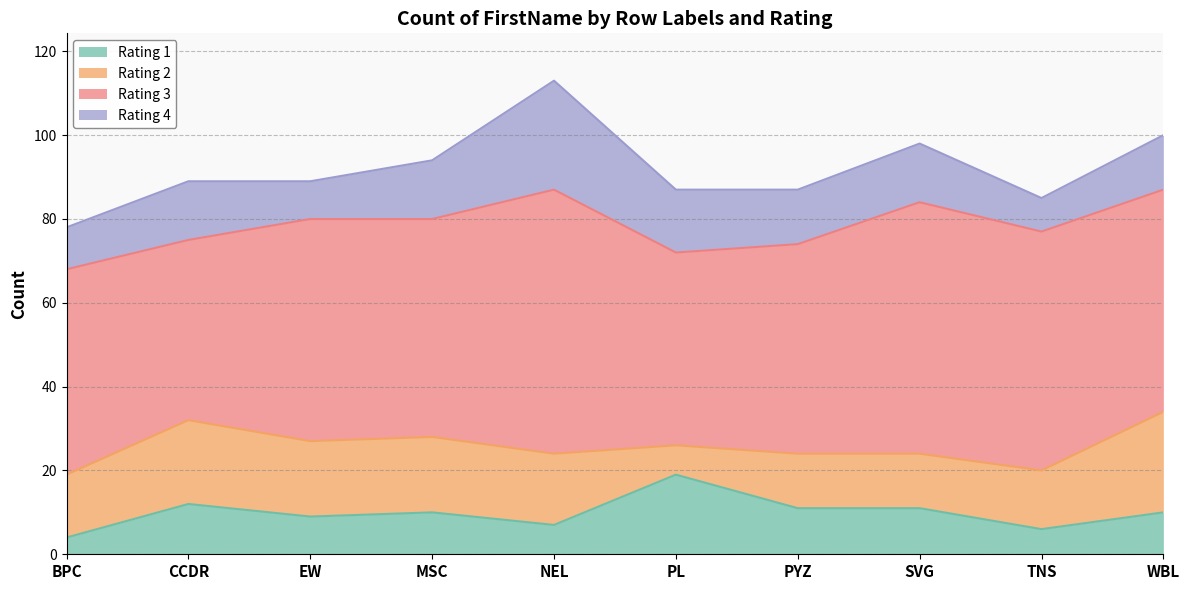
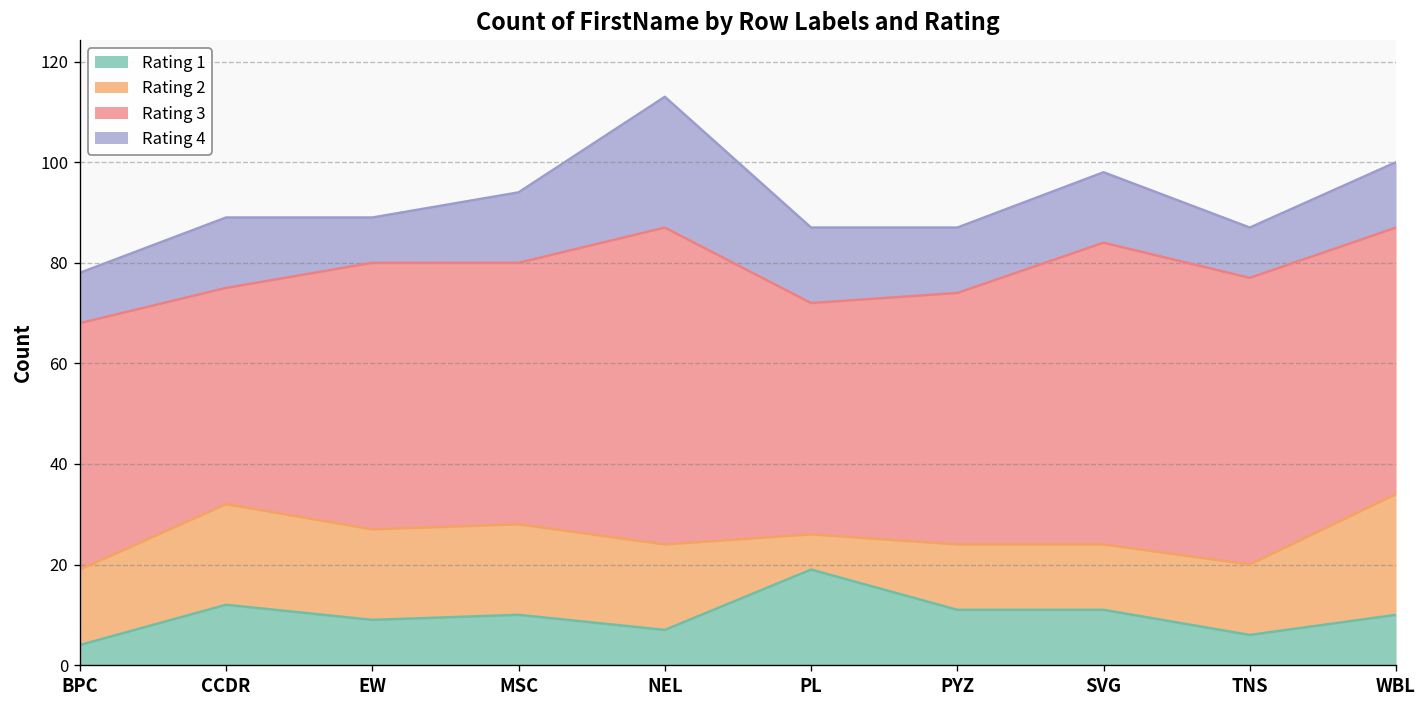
Rating 4, TNS: 8 -> 10
